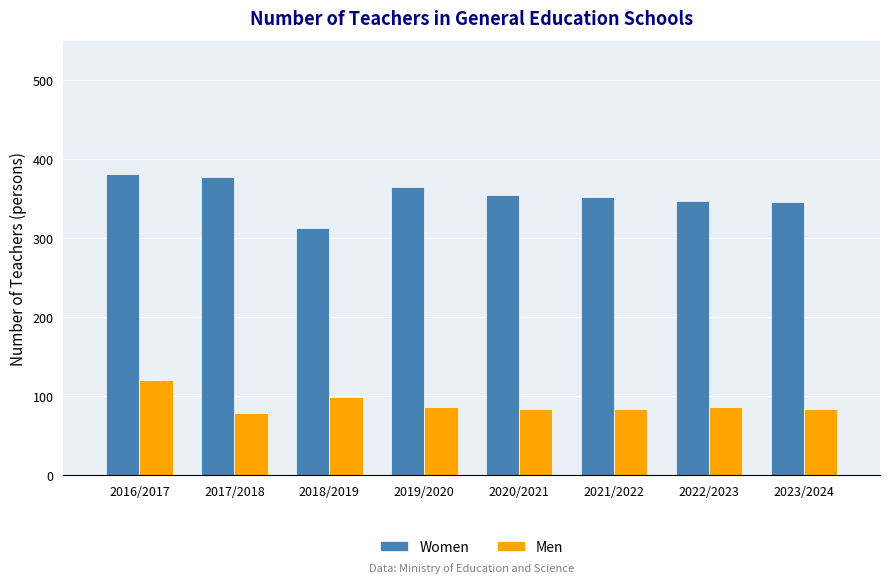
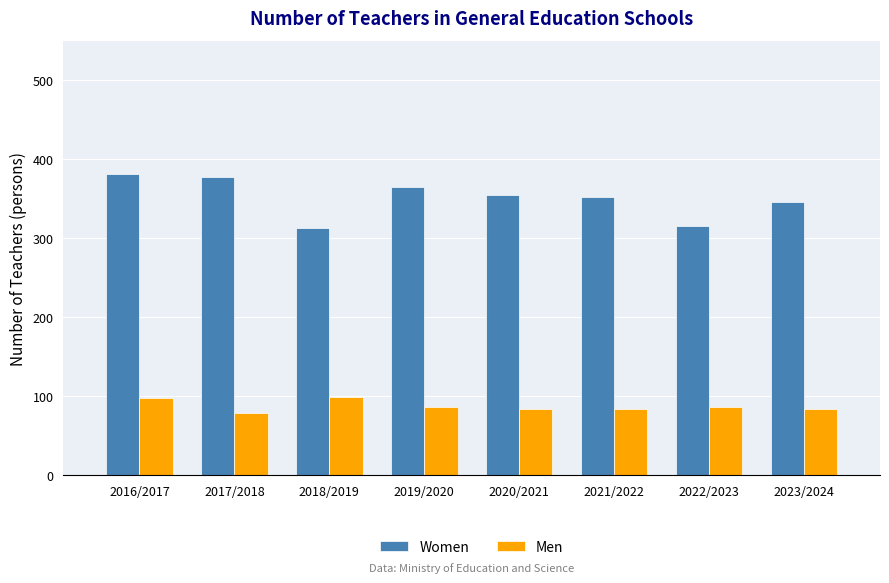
Men, 2016/2017: 120 -> 100
Women, 2022/2023: 350 -> 320
